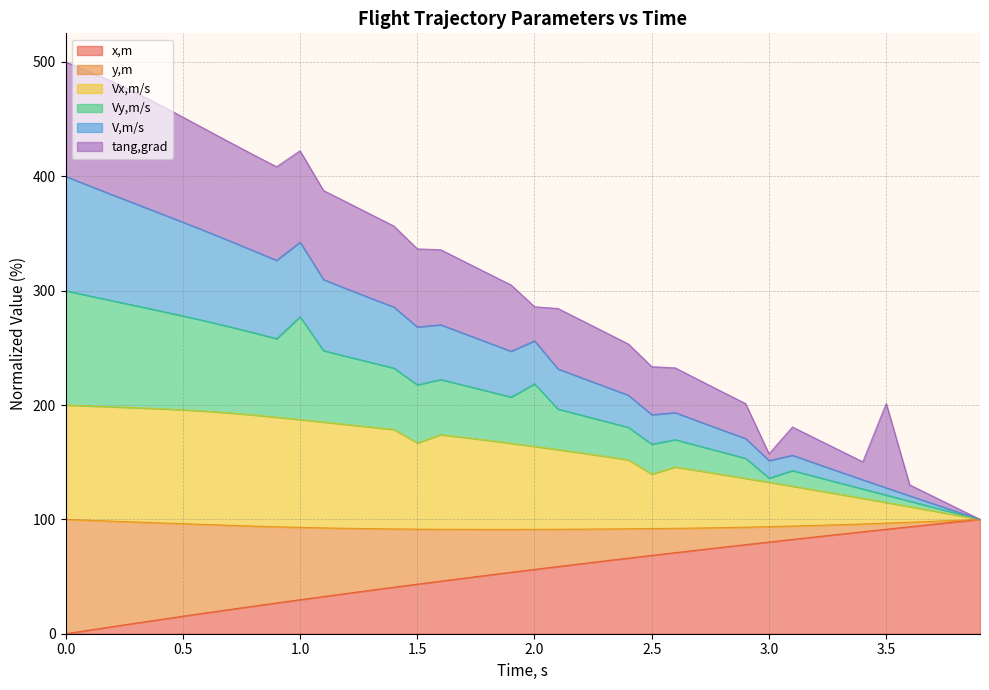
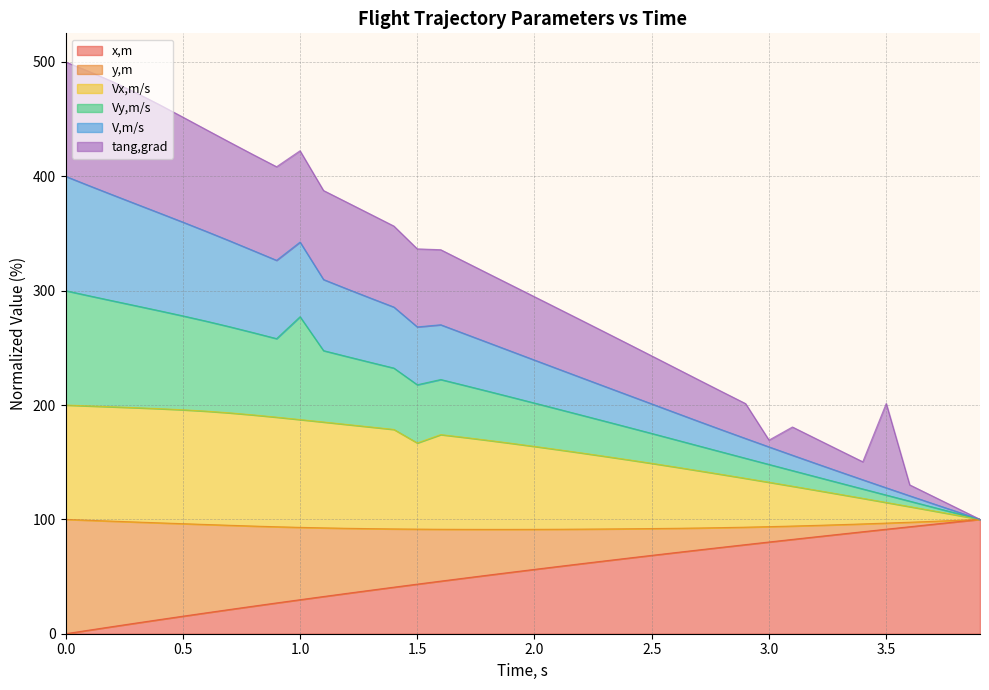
Vy,m/s, 2.0: 55 -> 38
tang,grad, 2.0: 30 -> 55
Vx,m/s, 2.5: 48 -> 57
Vy,m/s, 3.0: 4 -> 16
